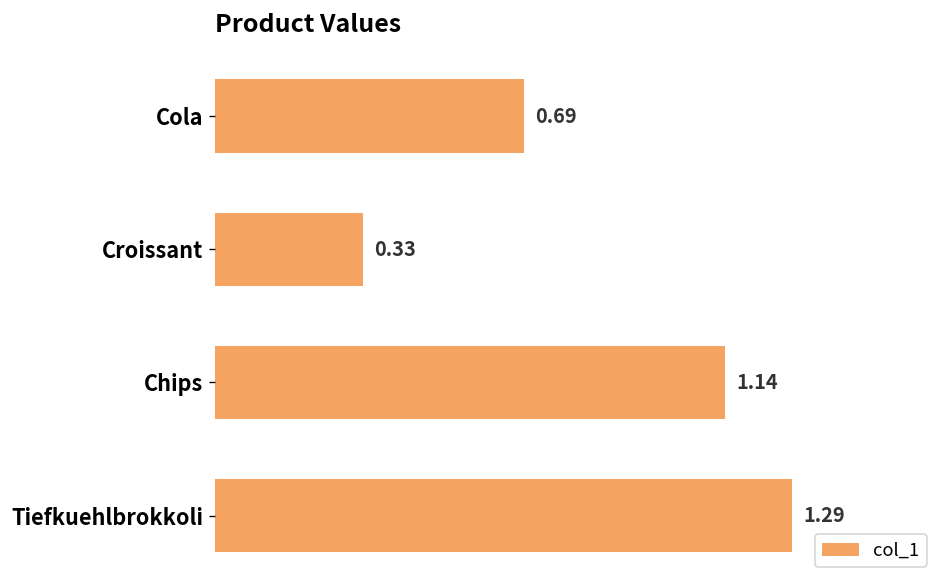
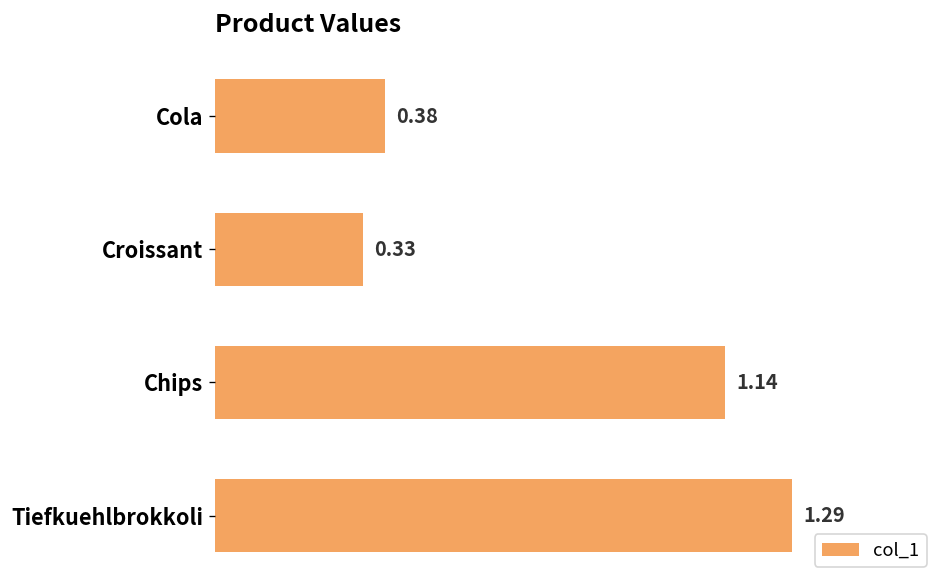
Cola: 0.69 -> 0.38
